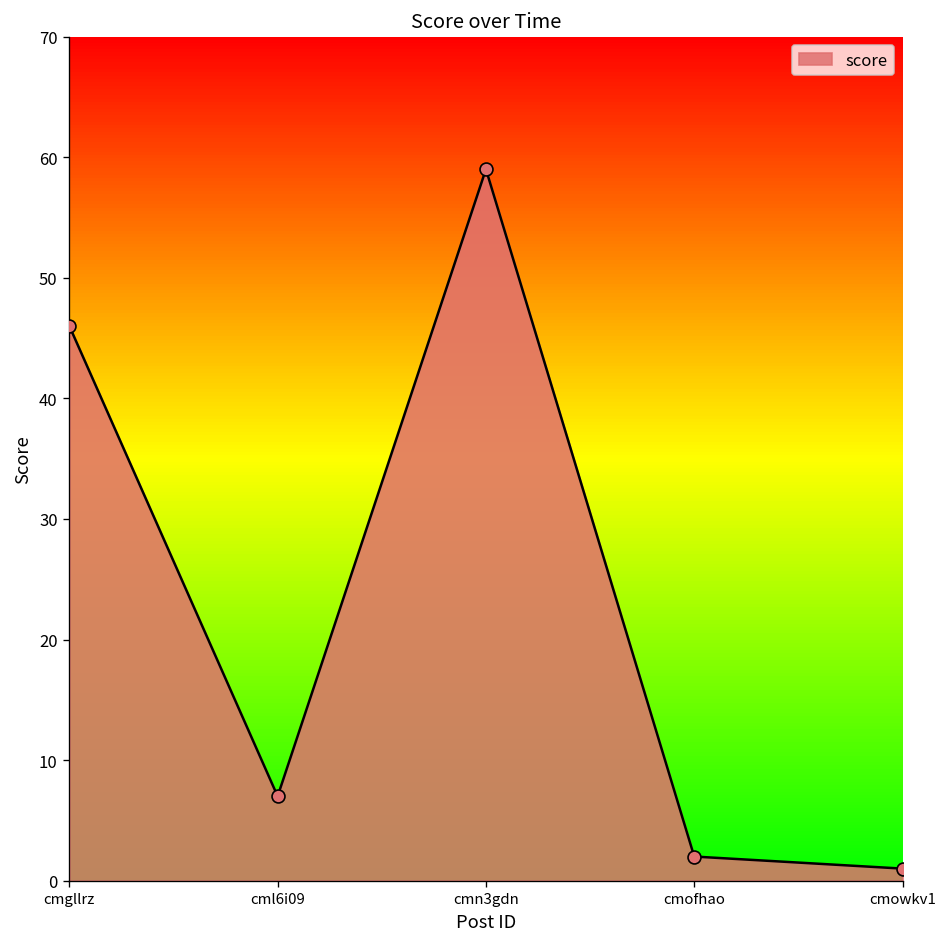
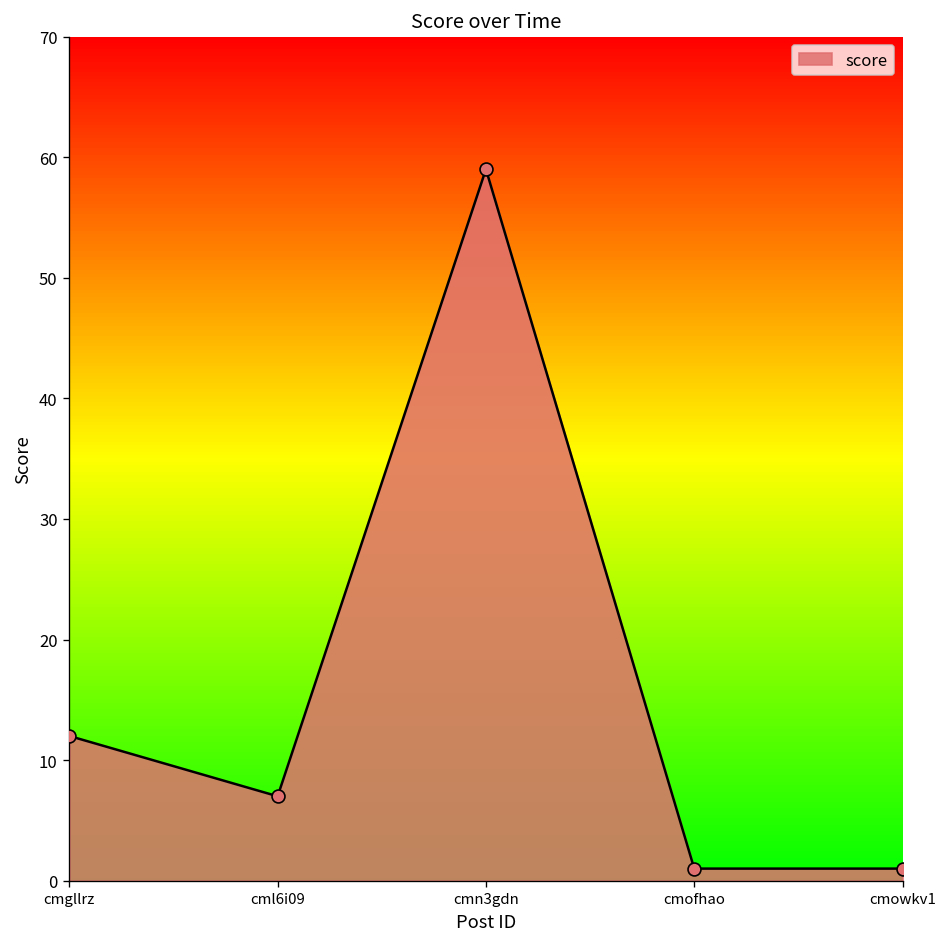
cmgllrz: 46 -> 12
cmofhao: 2 -> 1
